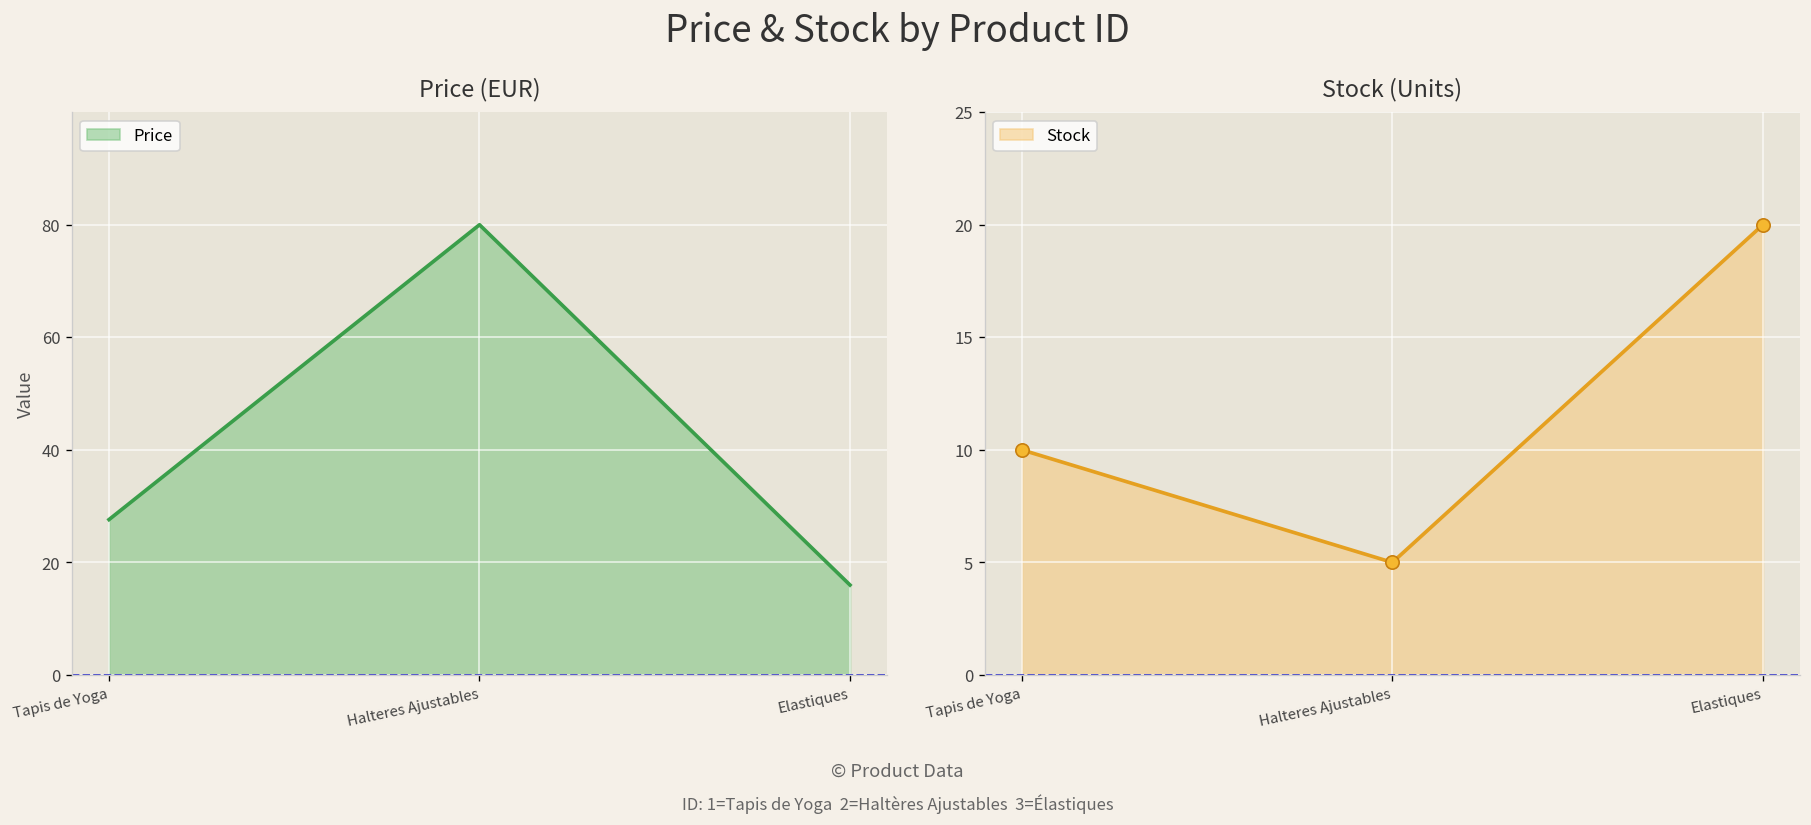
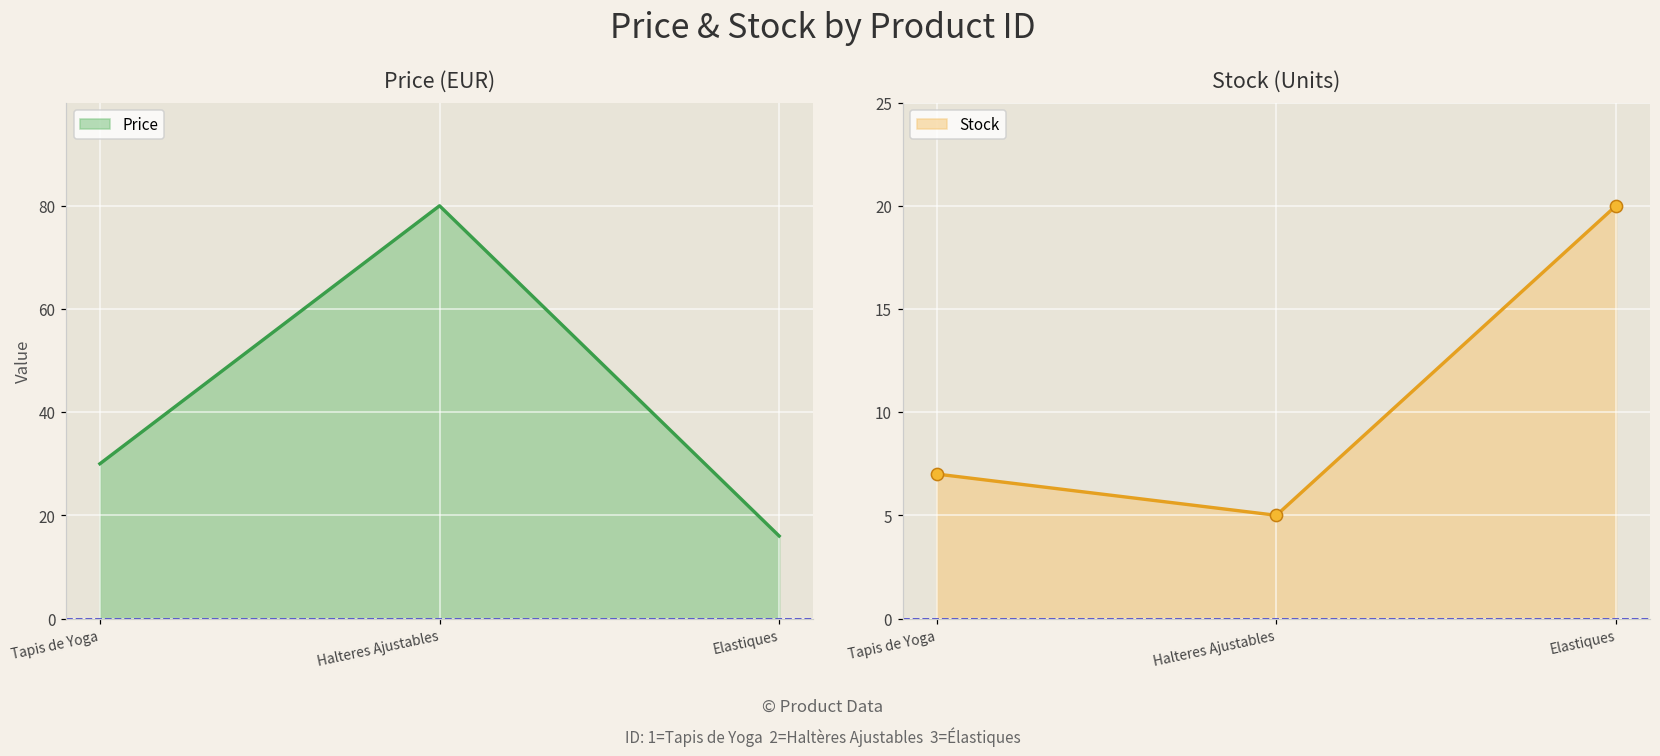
Price (EUR), Tapis de Yoga: 28 -> 30
Stock (Units), Tapis de Yoga: 10 -> 7
